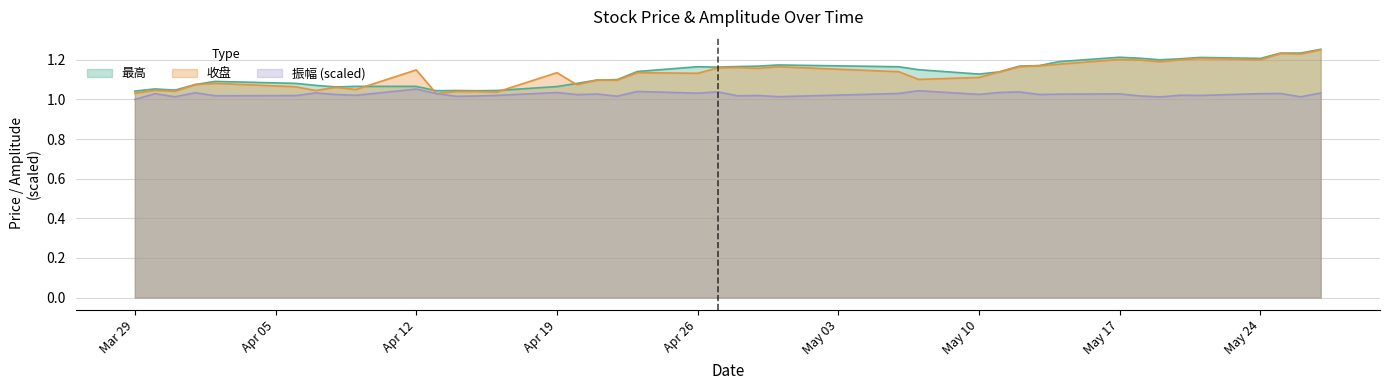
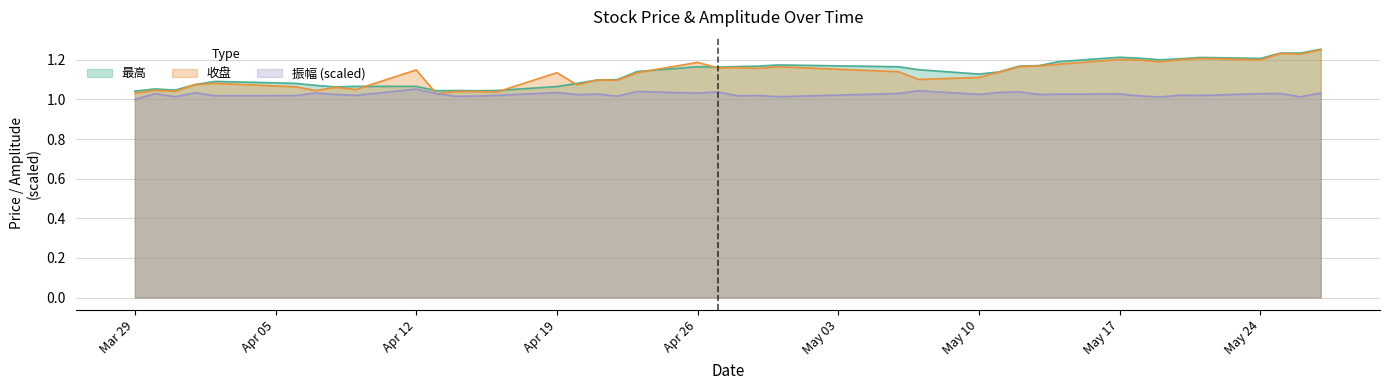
收盘, Apr 26: 1.13 -> 1.19
